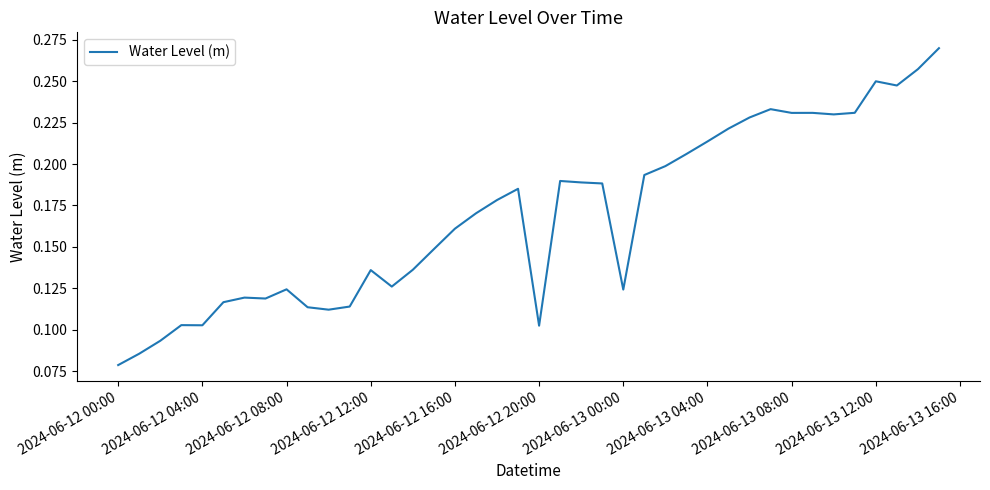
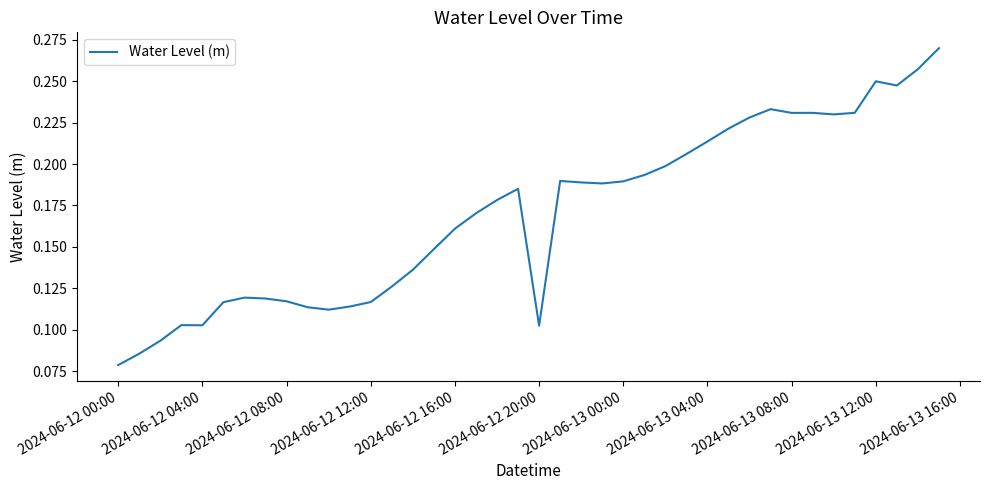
2024-06-12 08:00: 0.124 -> 0.117
2024-06-12 12:00: 0.136 -> 0.117
2024-06-13 00:00: 0.124 -> 0.190
